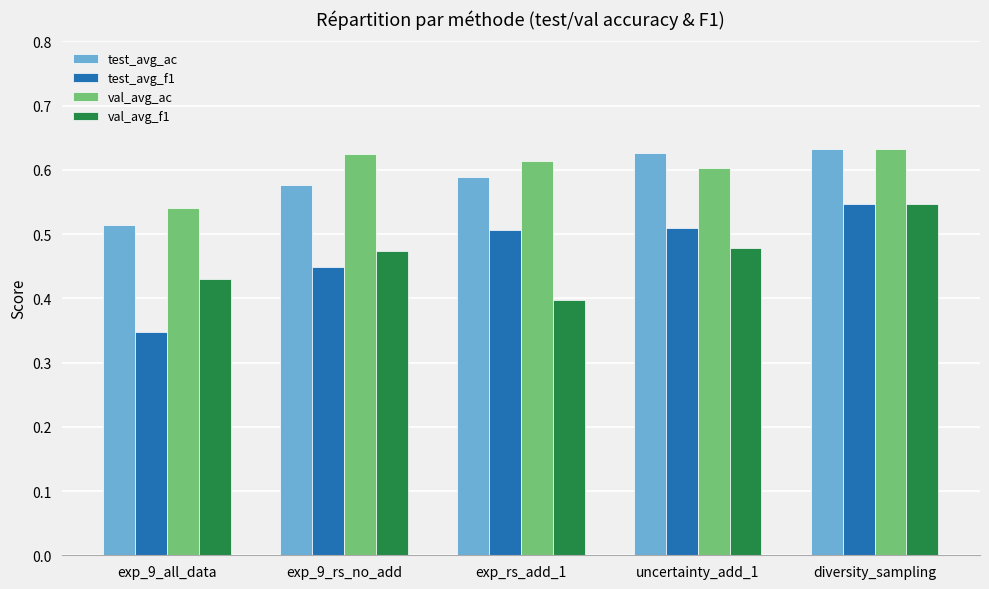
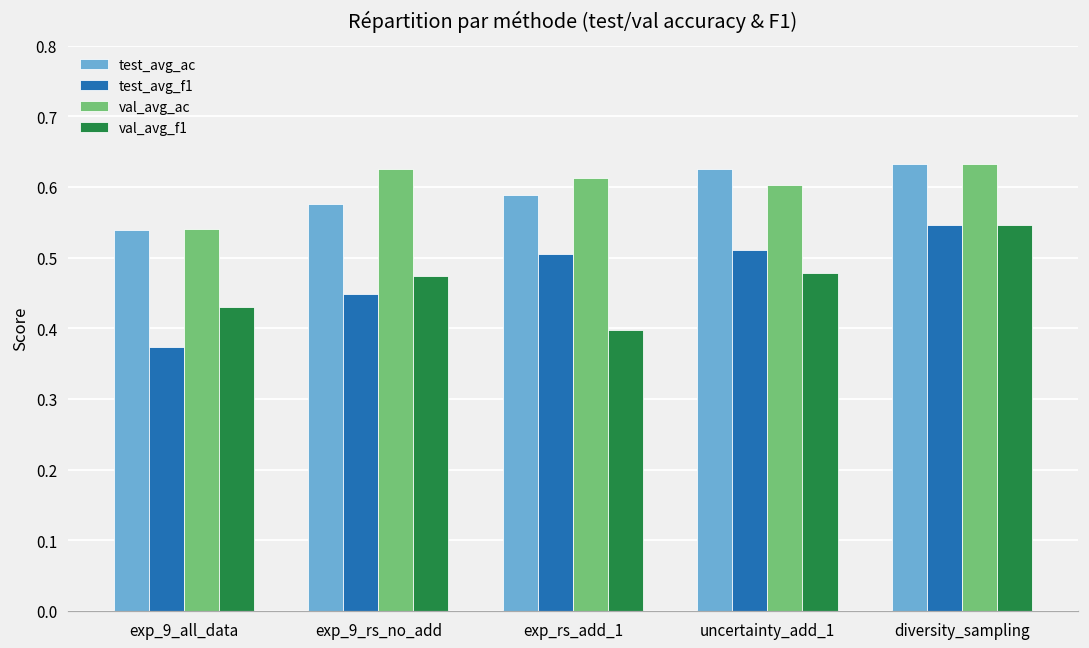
test_avg_ac, exp_9_all_data: 0.51 -> 0.54
test_avg_f1, exp_9_all_data: 0.35 -> 0.37
